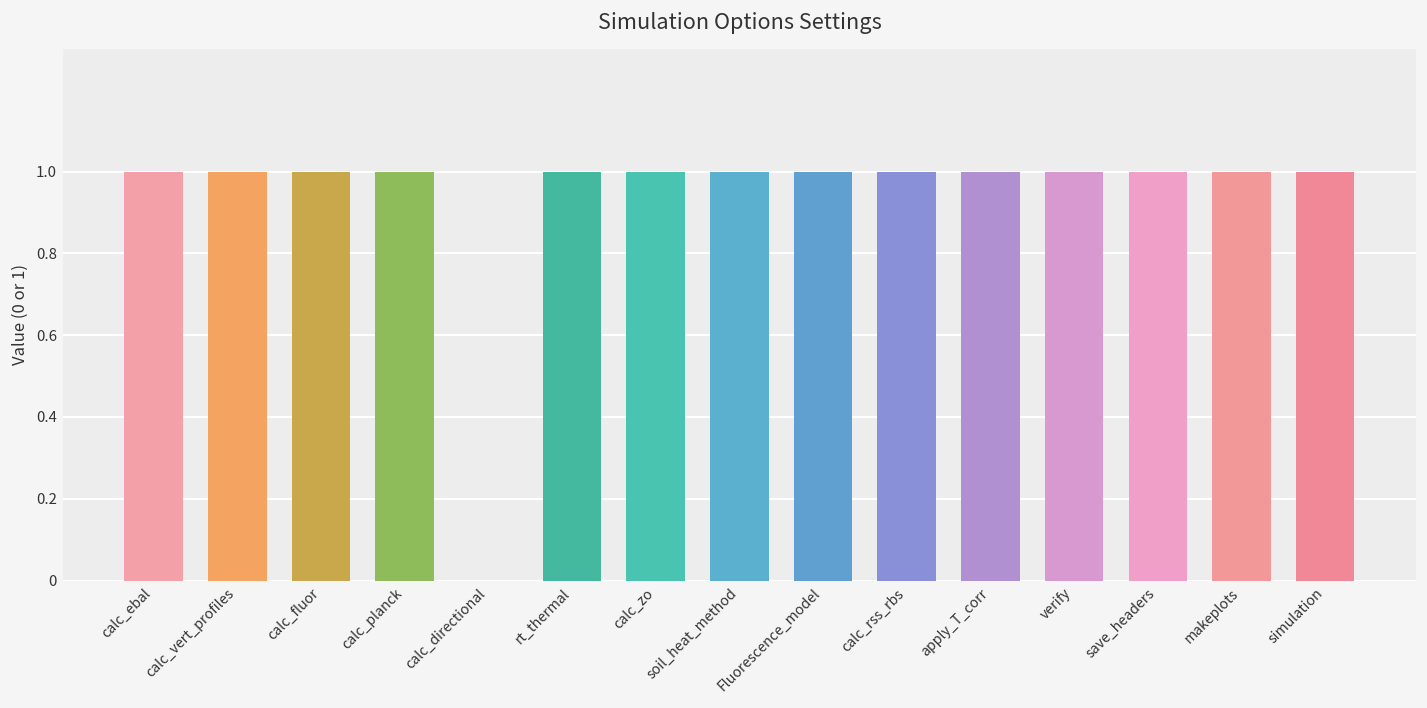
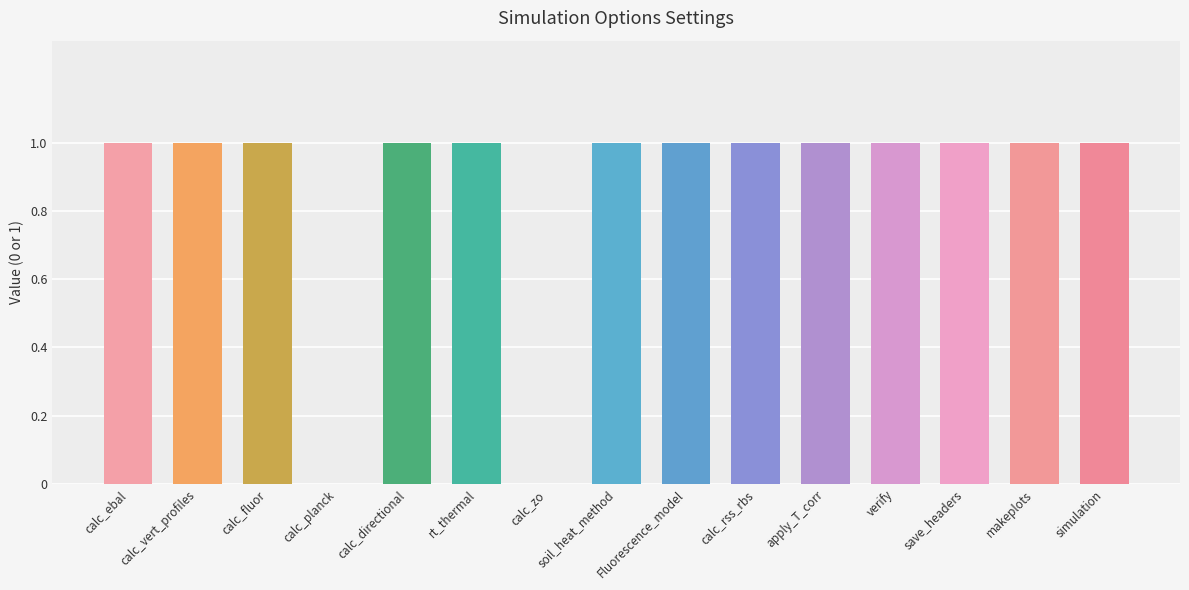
calc_planck: 1 -> 0
calc_directional: 0 -> 1
calc_zo: 1 -> 0
